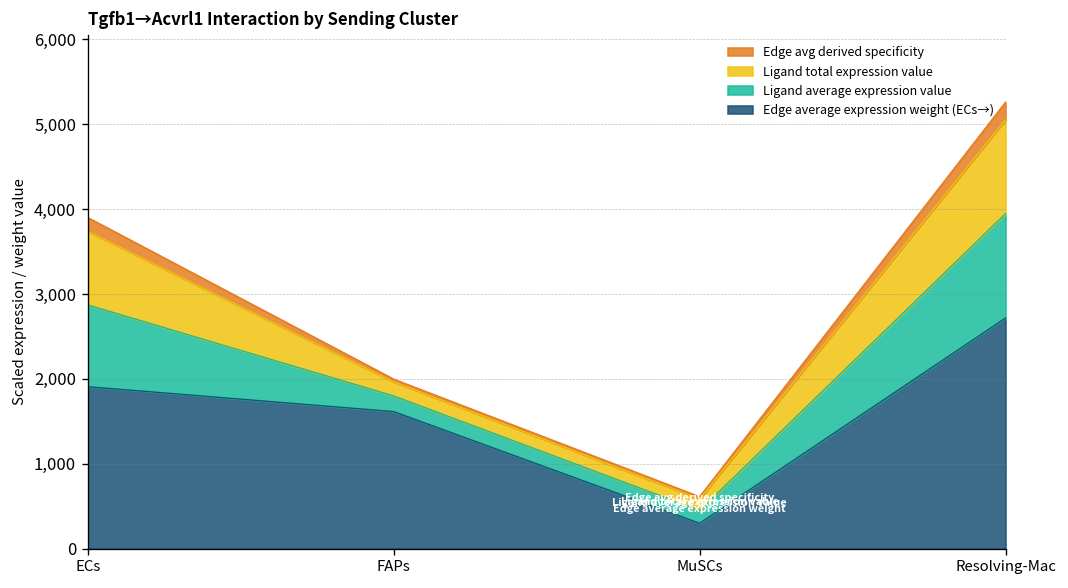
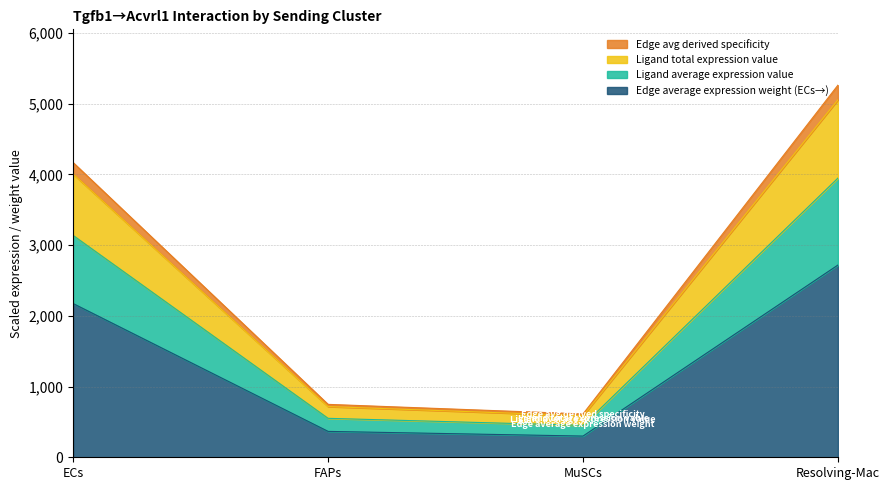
Edge average expression weight (ECs→), ECs: 1,900 -> 2,200
Edge average expression weight (ECs→), FAPs: 1,600 -> 400
